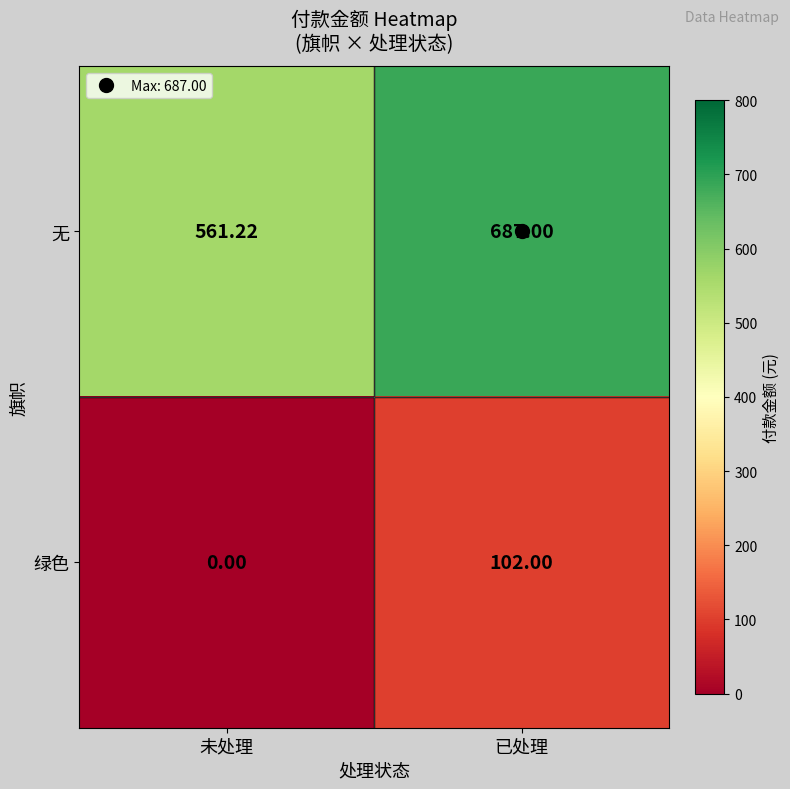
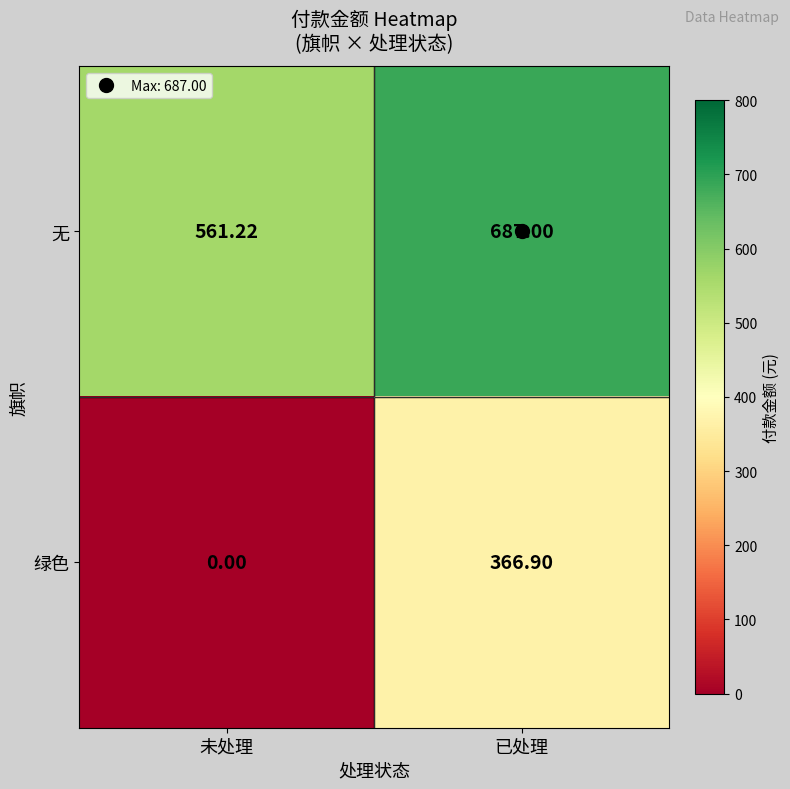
绿色, 已处理: 102.00 -> 366.90
